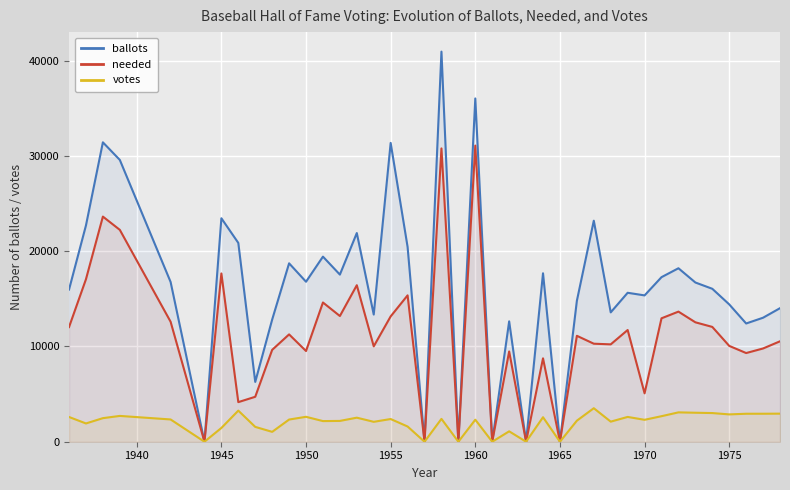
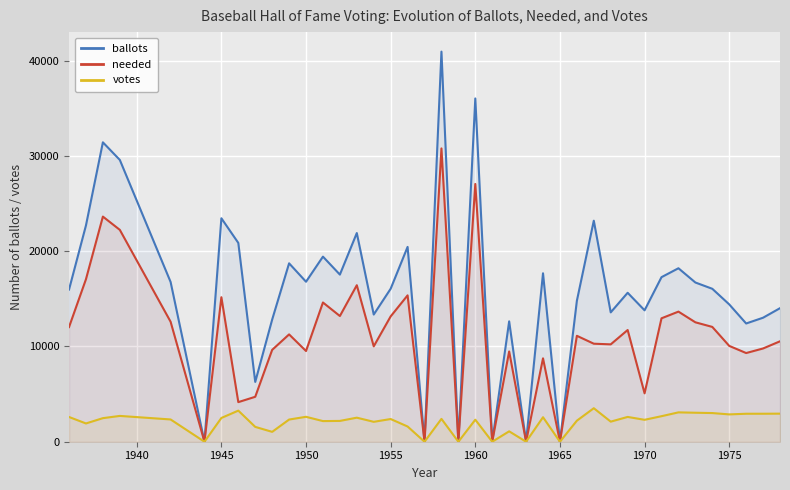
needed, 1945: 18000 -> 15000
votes, 1945: 1000 -> 2000
ballots, 1955: 31000 -> 16000
needed, 1960: 31000 -> 27000
ballots, 1970: 15000 -> 14000
